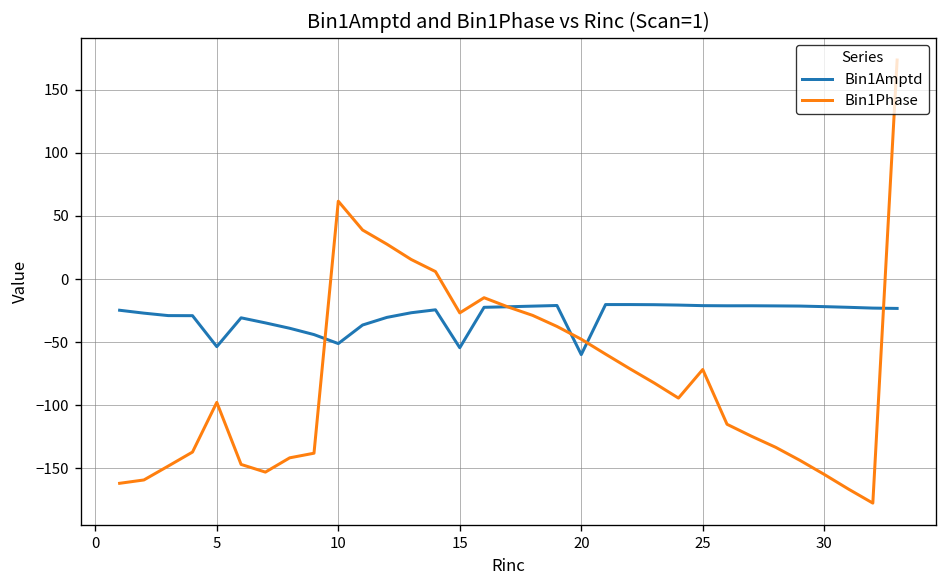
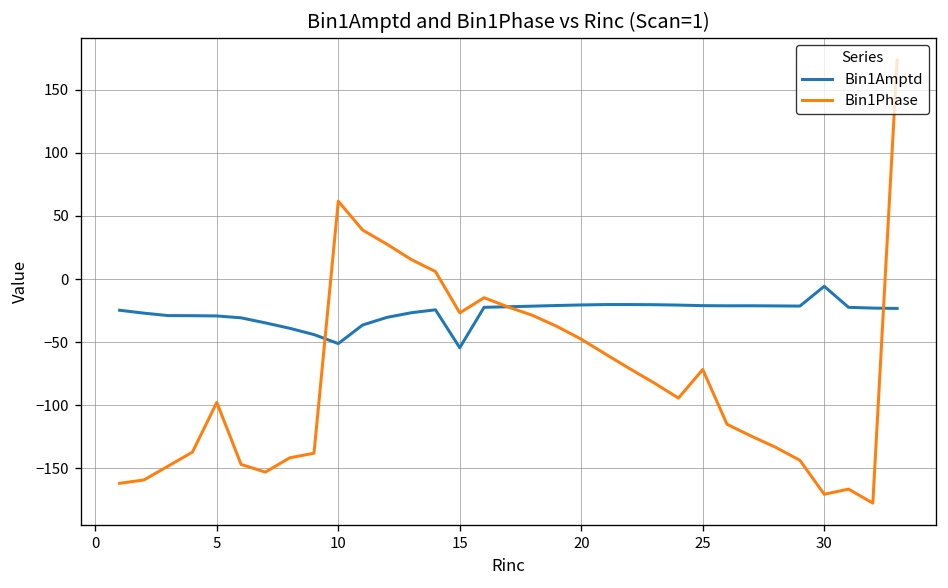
Bin1Amptd, 5: -54 -> -29
Bin1Amptd, 20: -60 -> -21
Bin1Amptd, 30: -22 -> -6
Bin1Phase, 30: -155 -> -171
